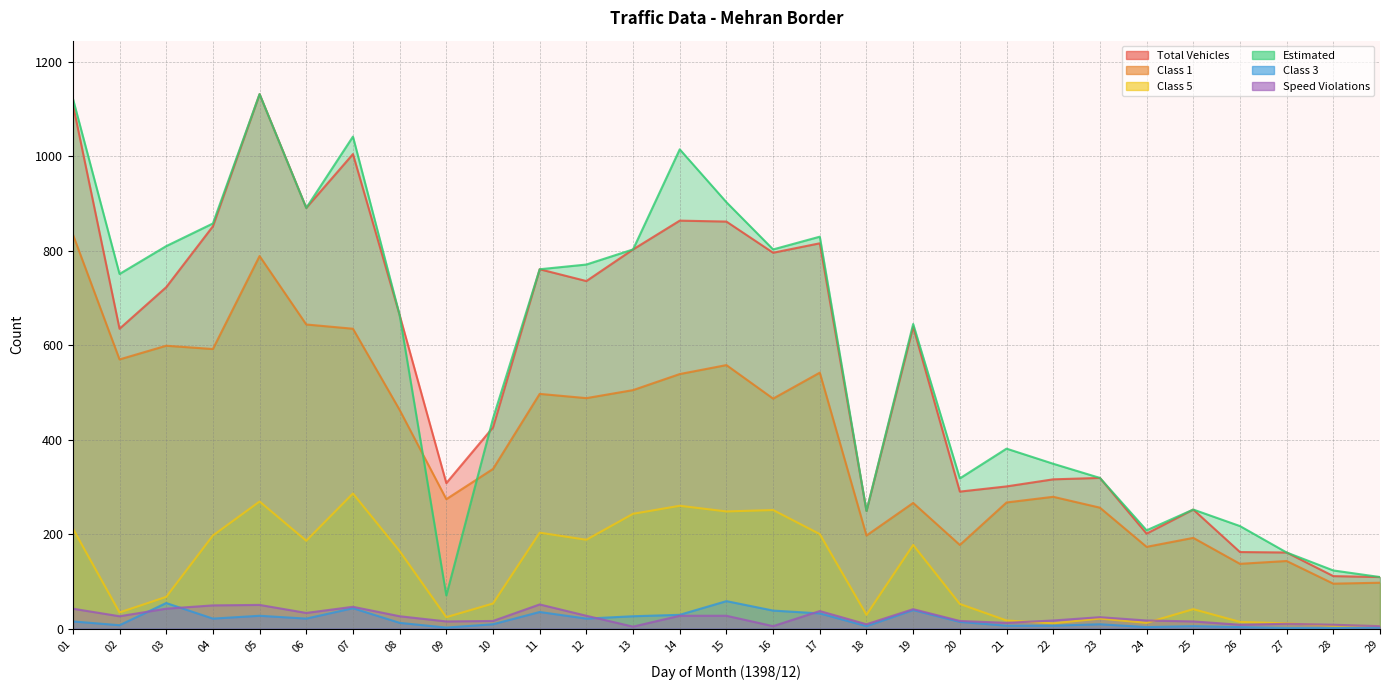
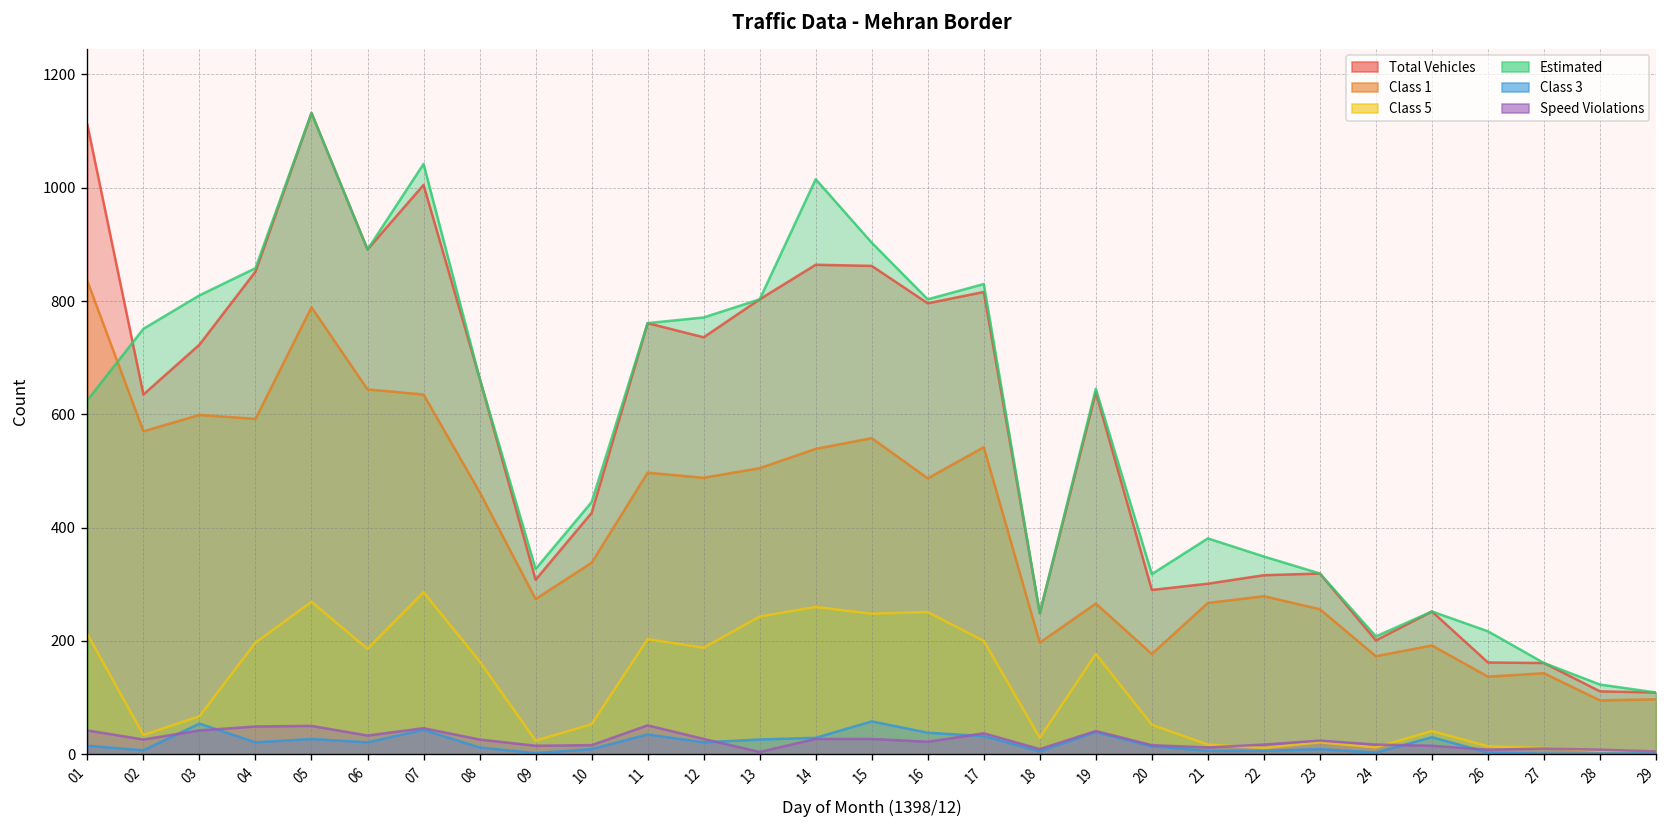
Estimated, 01: 1120 -> 630
Estimated, 09: 70 -> 330
Speed Violations, 16: 10 -> 20
Class 3, 25: 10 -> 30
